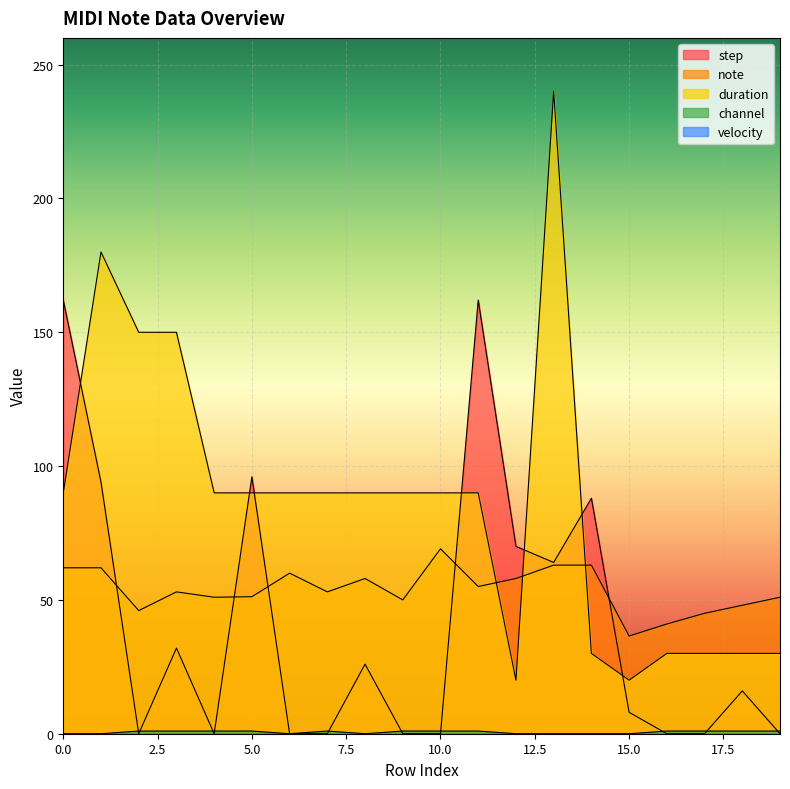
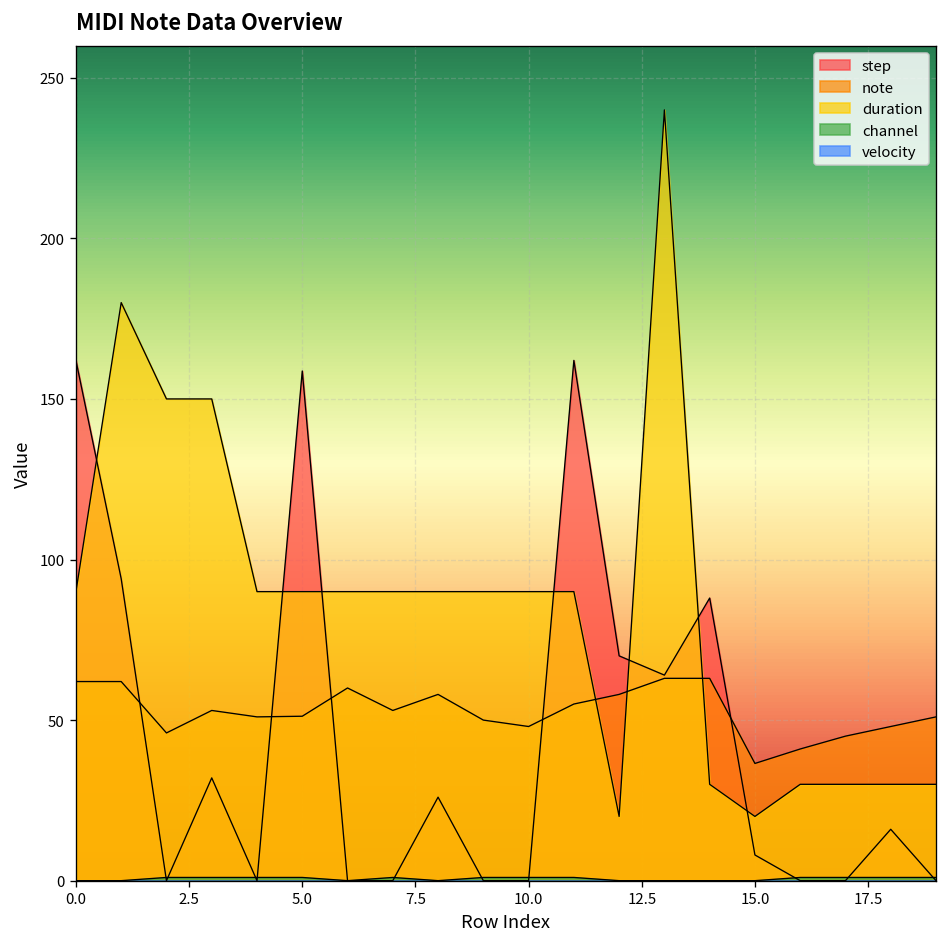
step, 5.0: 96 -> 159
note, 10.0: 69 -> 48
